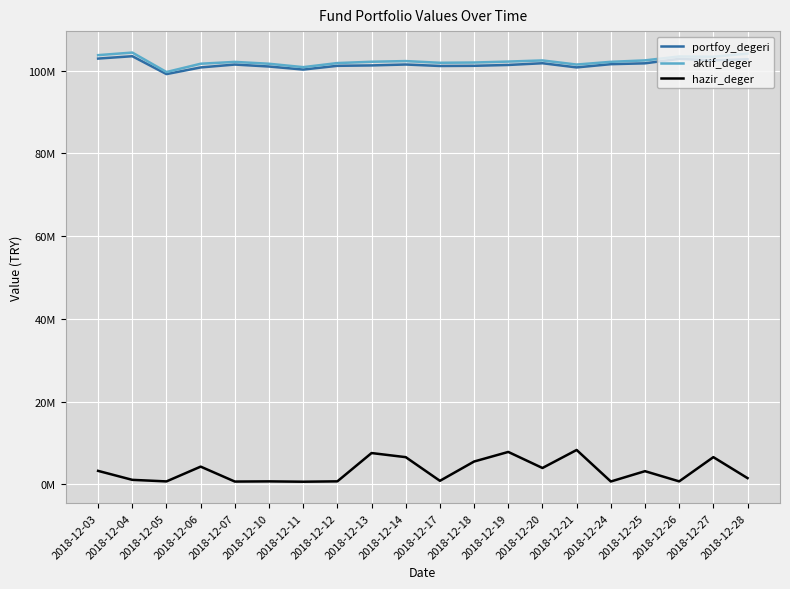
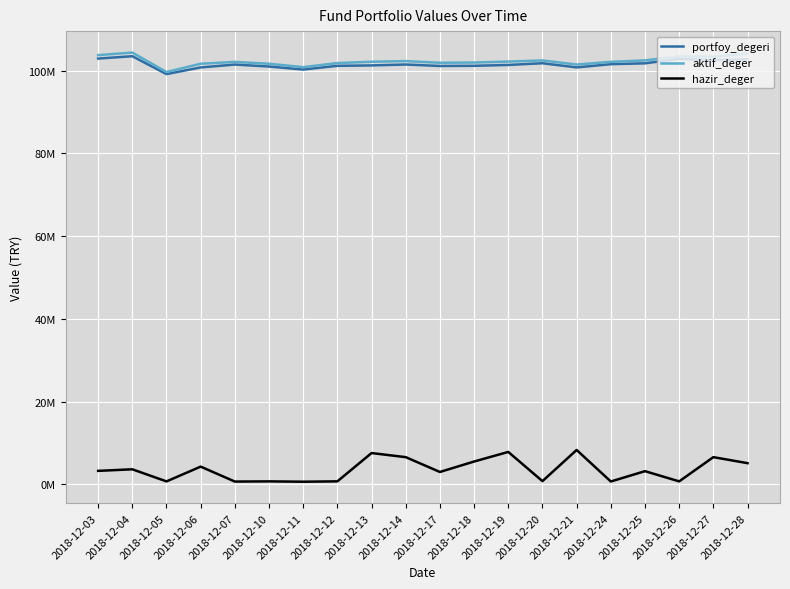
hazir_deger, 2018-12-04: 1000000 -> 4000000
hazir_deger, 2018-12-17: 1000000 -> 3000000
hazir_deger, 2018-12-20: 4000000 -> 1000000
hazir_deger, 2018-12-28: 1000000 -> 5000000
